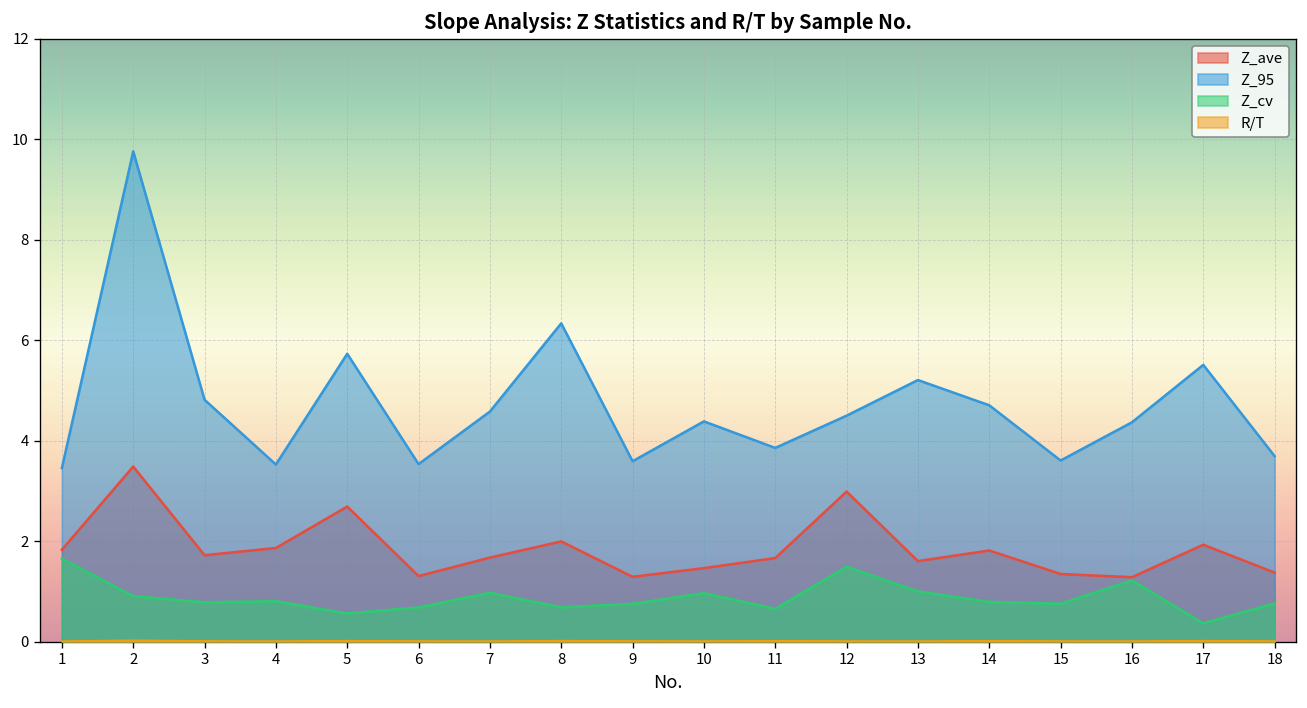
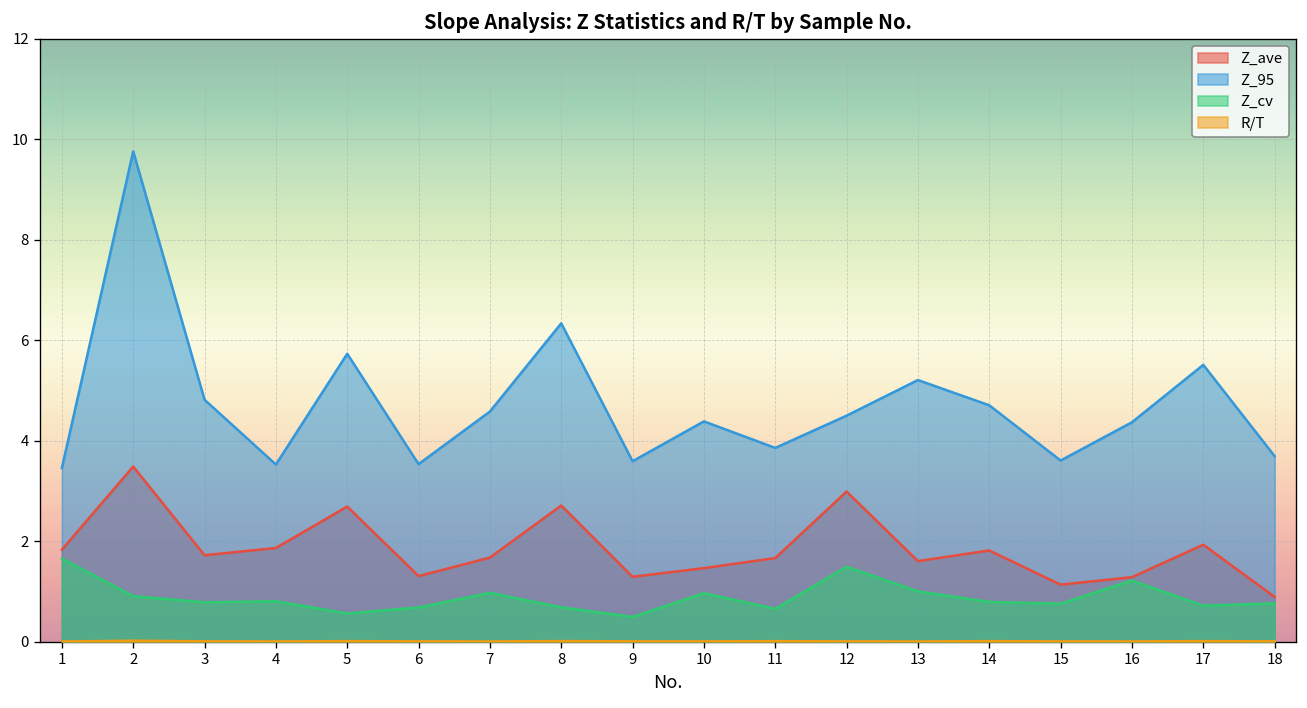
Z_ave, 8: 2.0 -> 2.7
Z_cv, 9: 0.8 -> 0.5
Z_ave, 15: 1.3 -> 1.1
Z_cv, 17: 0.4 -> 0.7
Z_ave, 18: 1.4 -> 0.9
